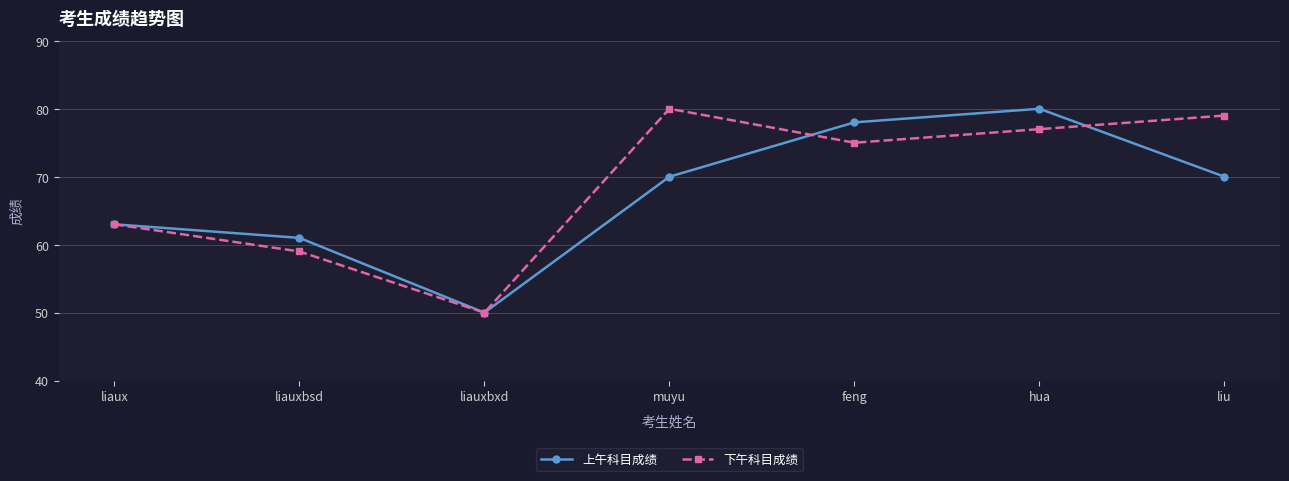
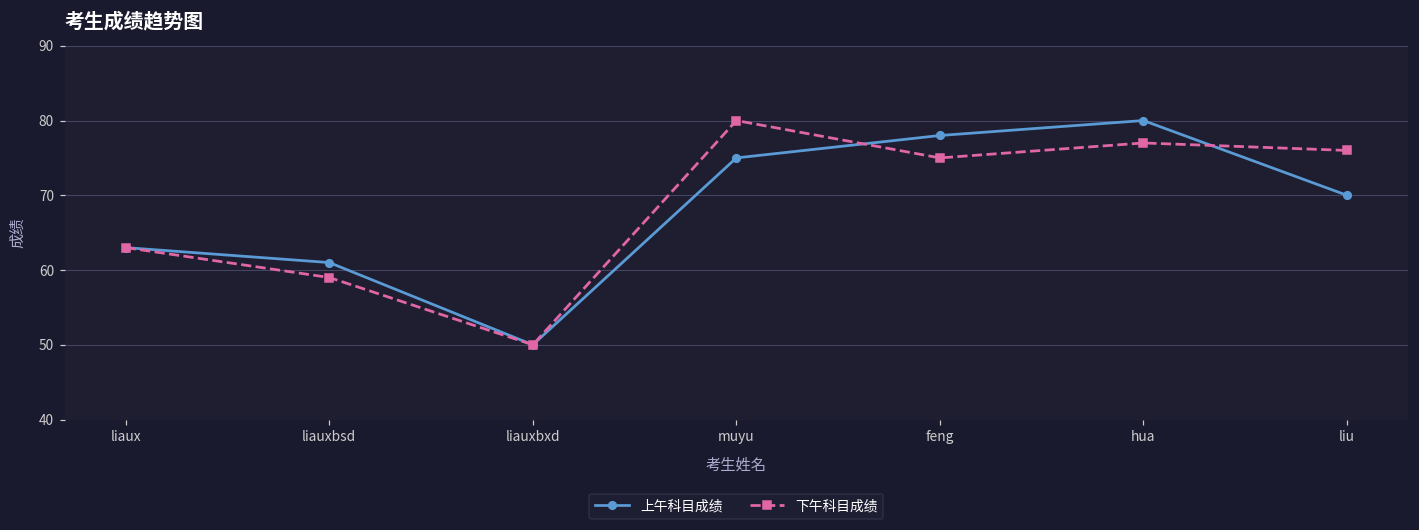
上午科目成绩, muyu: 70 -> 75
下午科目成绩, liu: 79 -> 76
